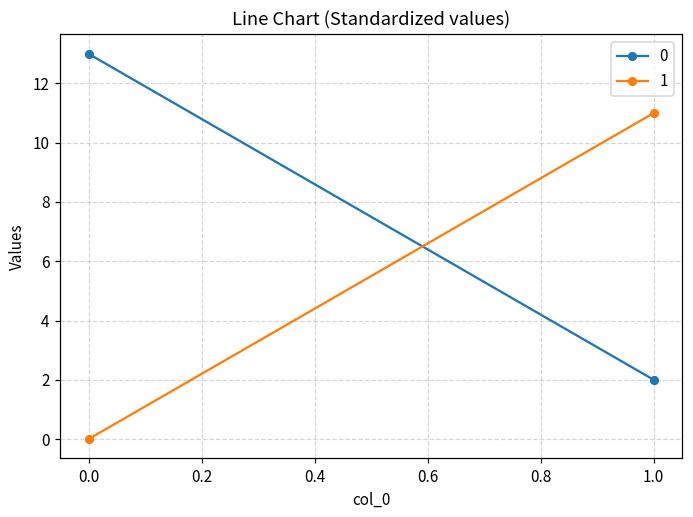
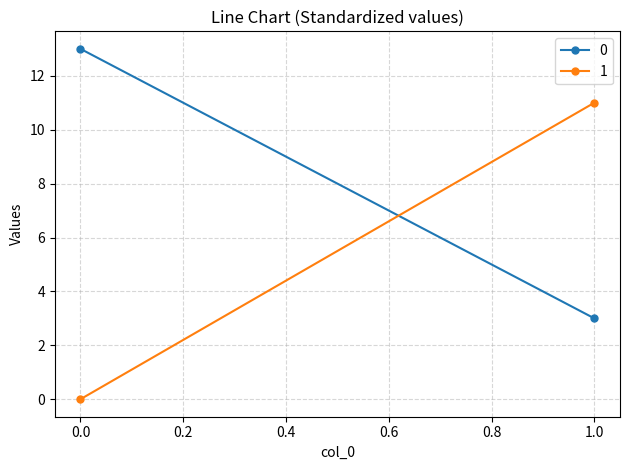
0, 1.0: 2 -> 3
